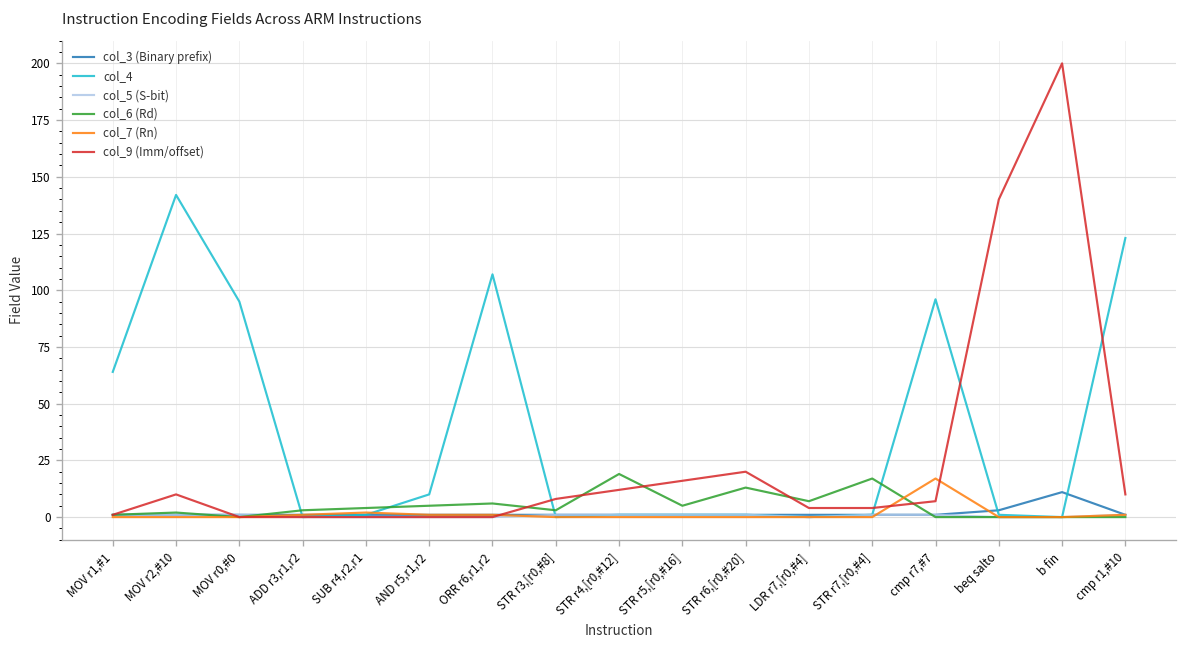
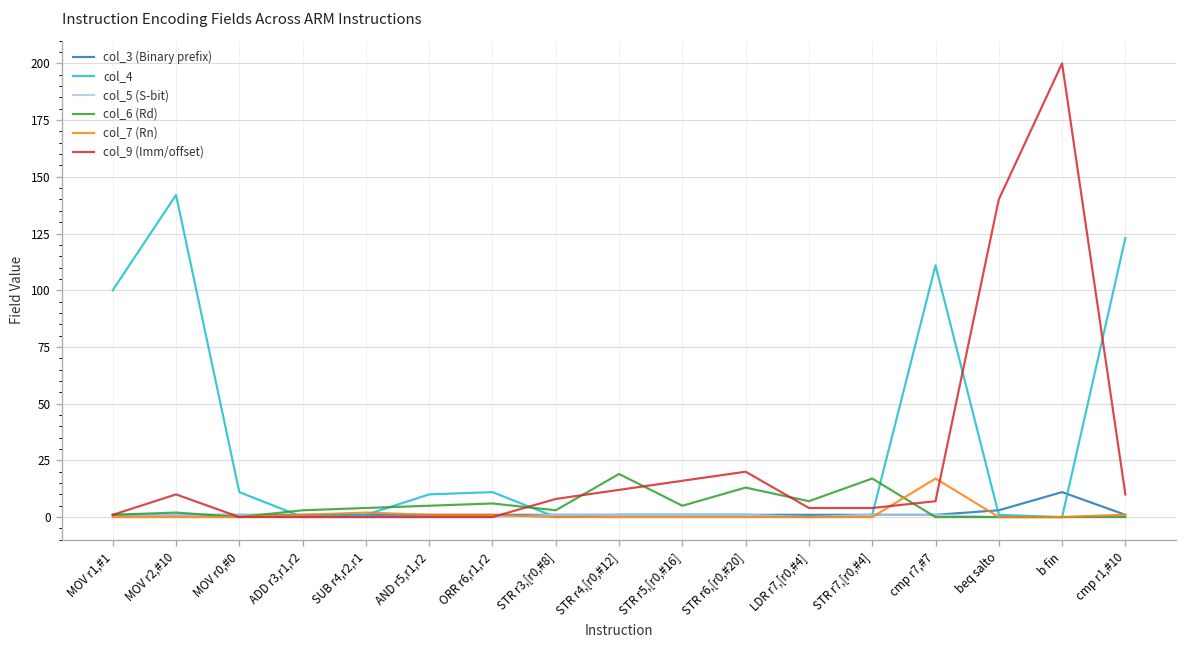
col_4, MOV r1,#1: 64 -> 100
col_4, MOV r0,#0: 95 -> 11
col_4, ORR r6,r1,r2: 107 -> 11
col_4, cmp r7,#7: 96 -> 111
